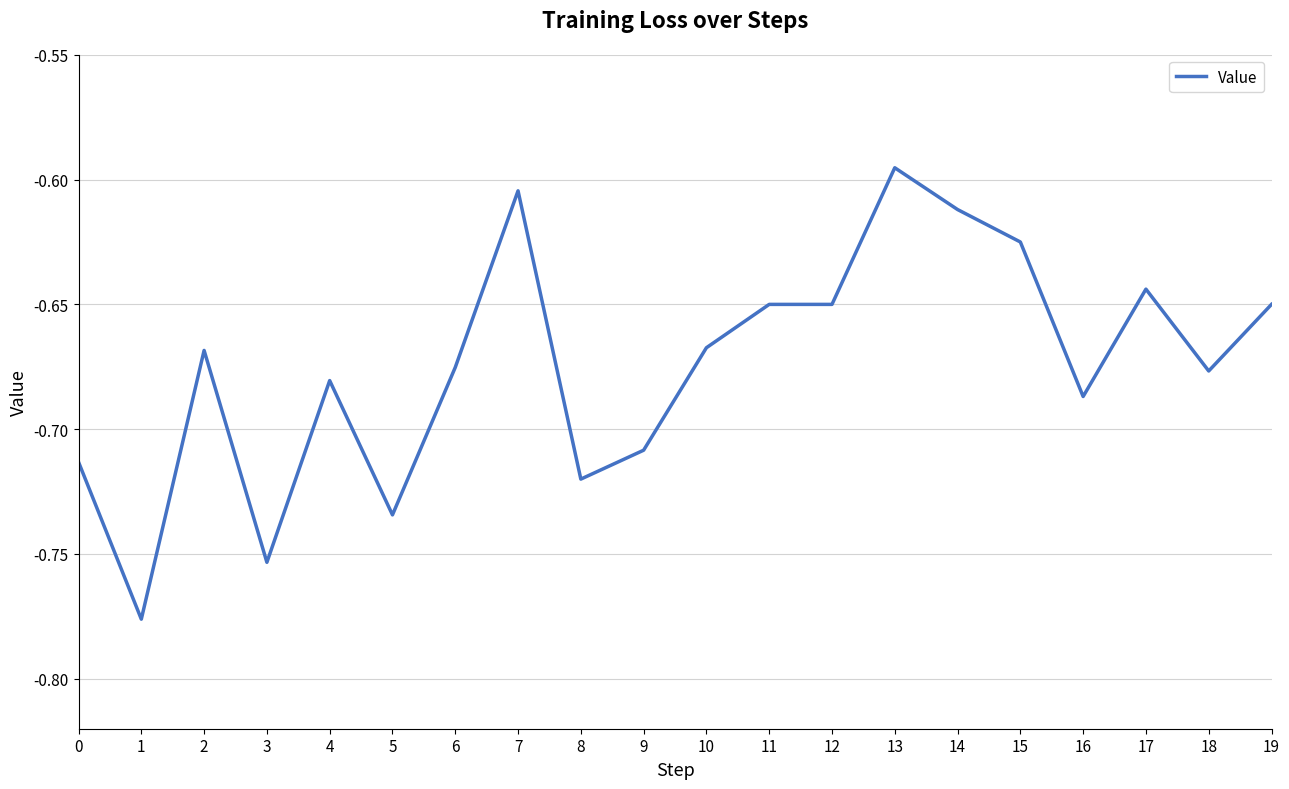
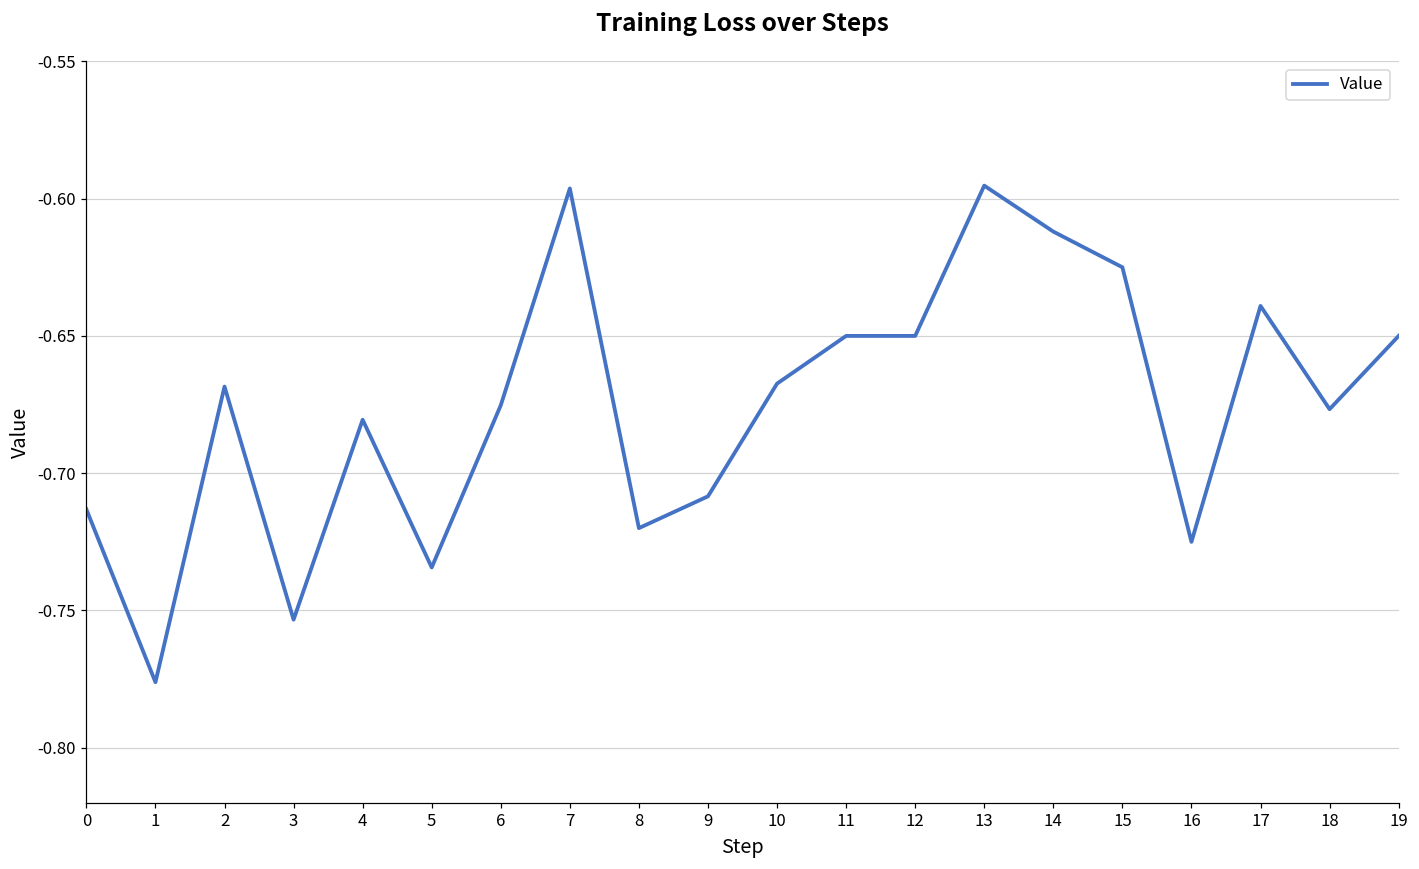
7: -0.604 -> -0.596
16: -0.687 -> -0.725
17: -0.644 -> -0.639
